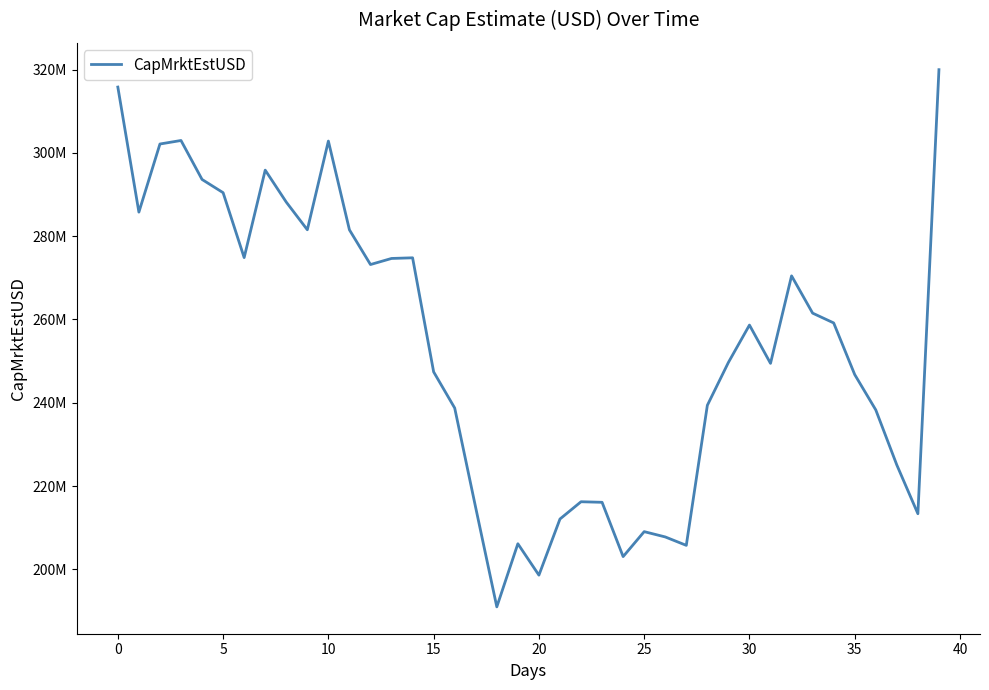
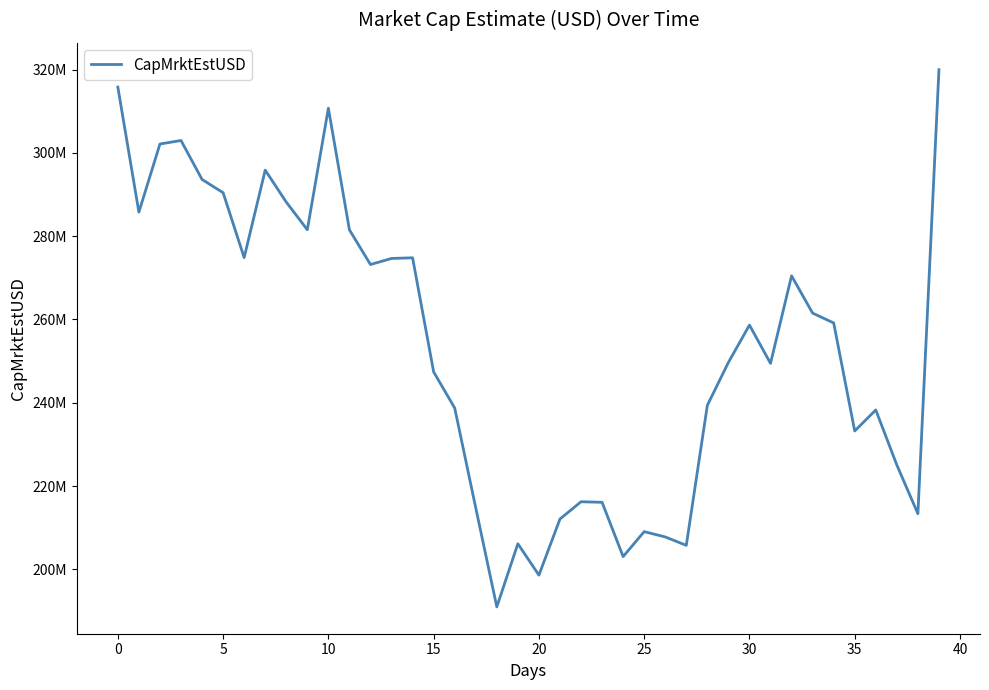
10: 303000000 -> 311000000
35: 247000000 -> 233000000
